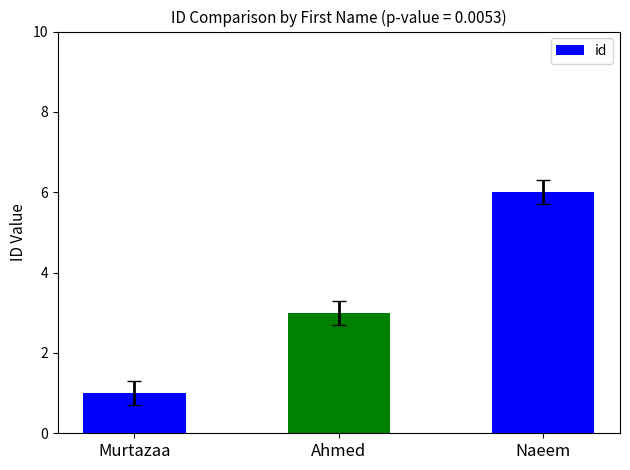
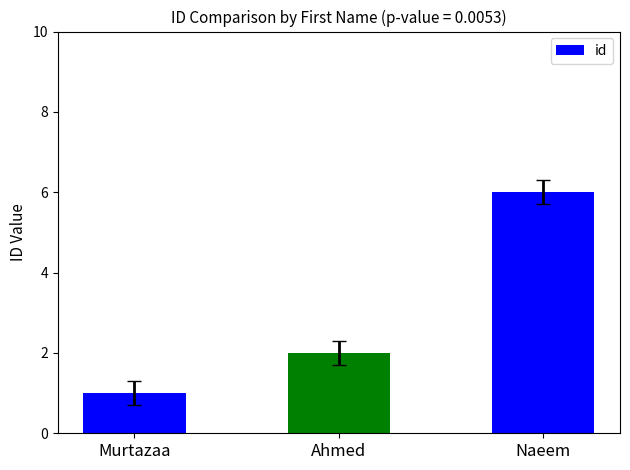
id, Ahmed: 3 -> 2
